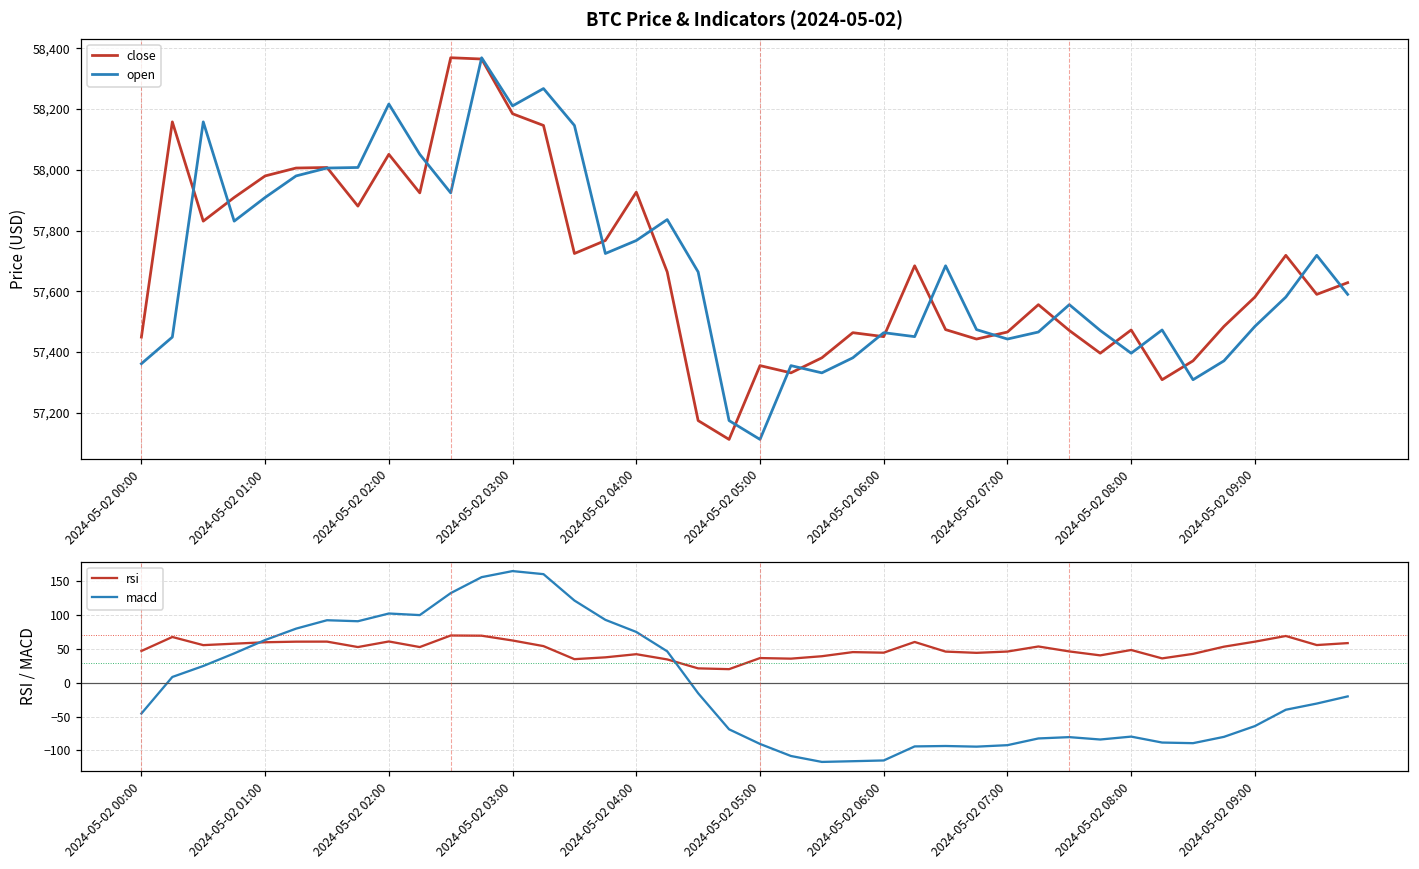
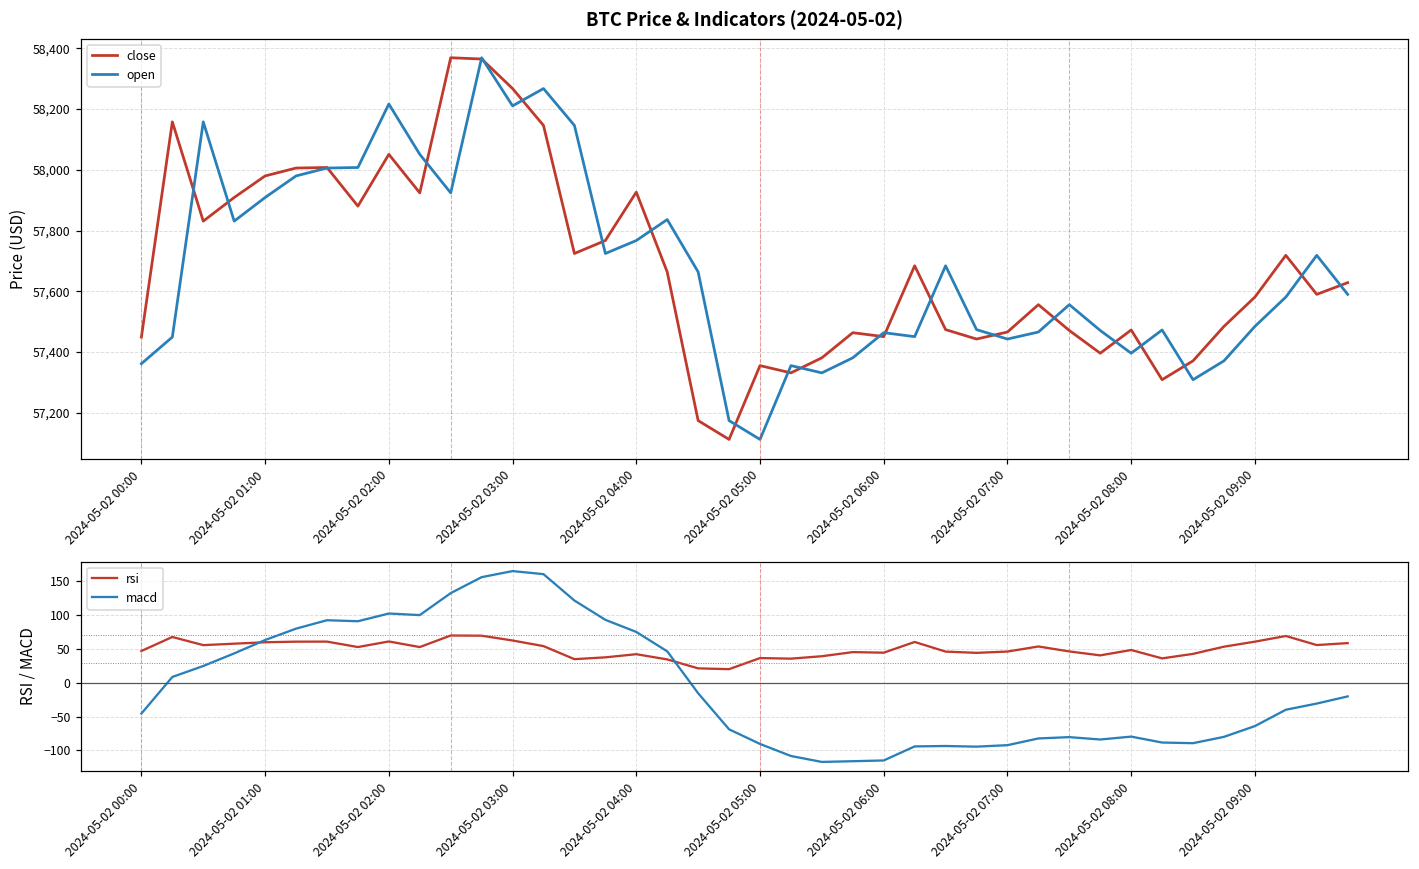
BTC Price & Indicators (2024-05-02), close, 2024-05-02 03:00: 58,180 -> 58,270
